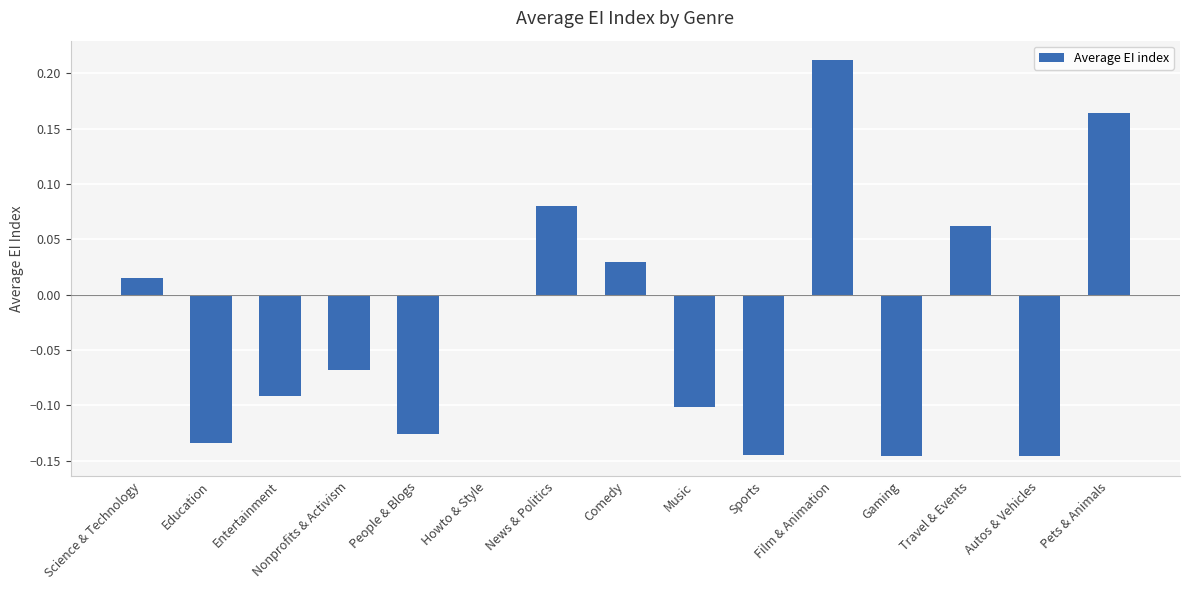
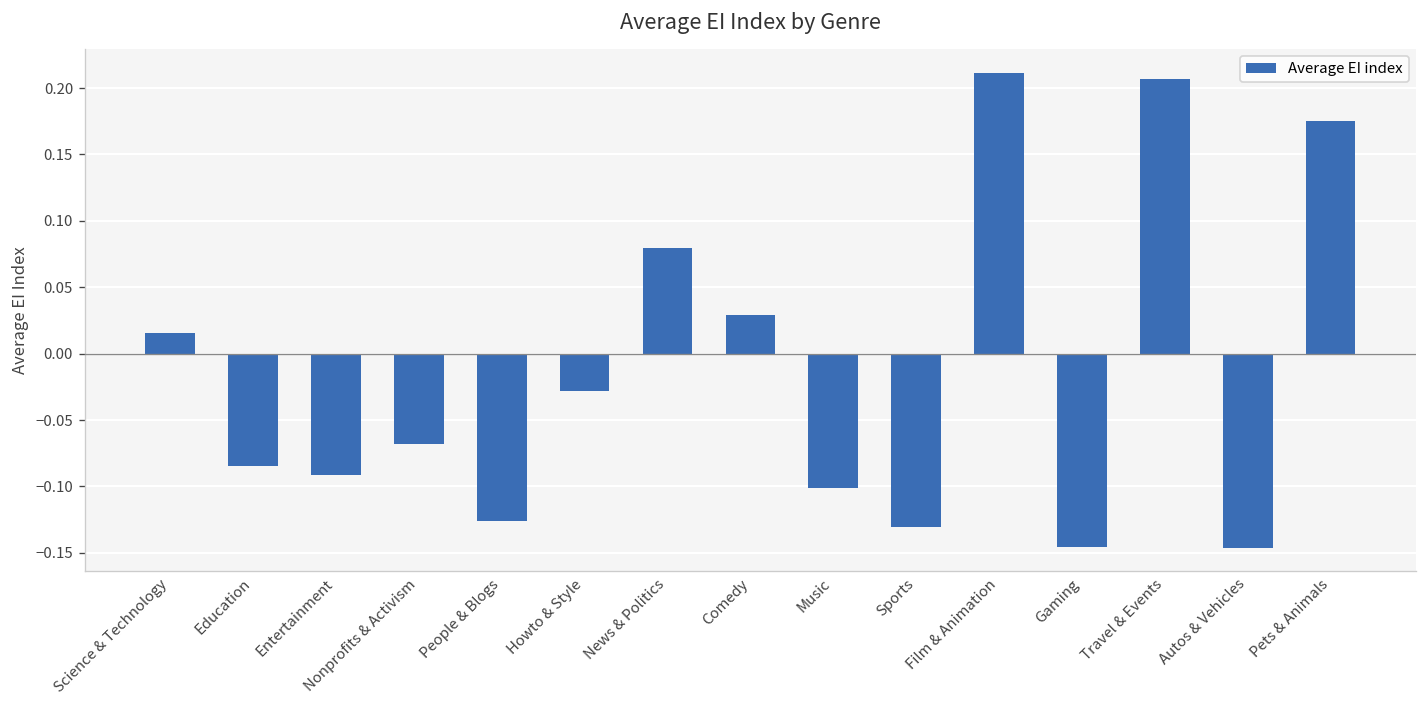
Education: -0.134 -> -0.085
Howto & Style: -0.001 -> -0.028
Sports: -0.144 -> -0.130
Travel & Events: 0.062 -> 0.206
Pets & Animals: 0.165 -> 0.175
